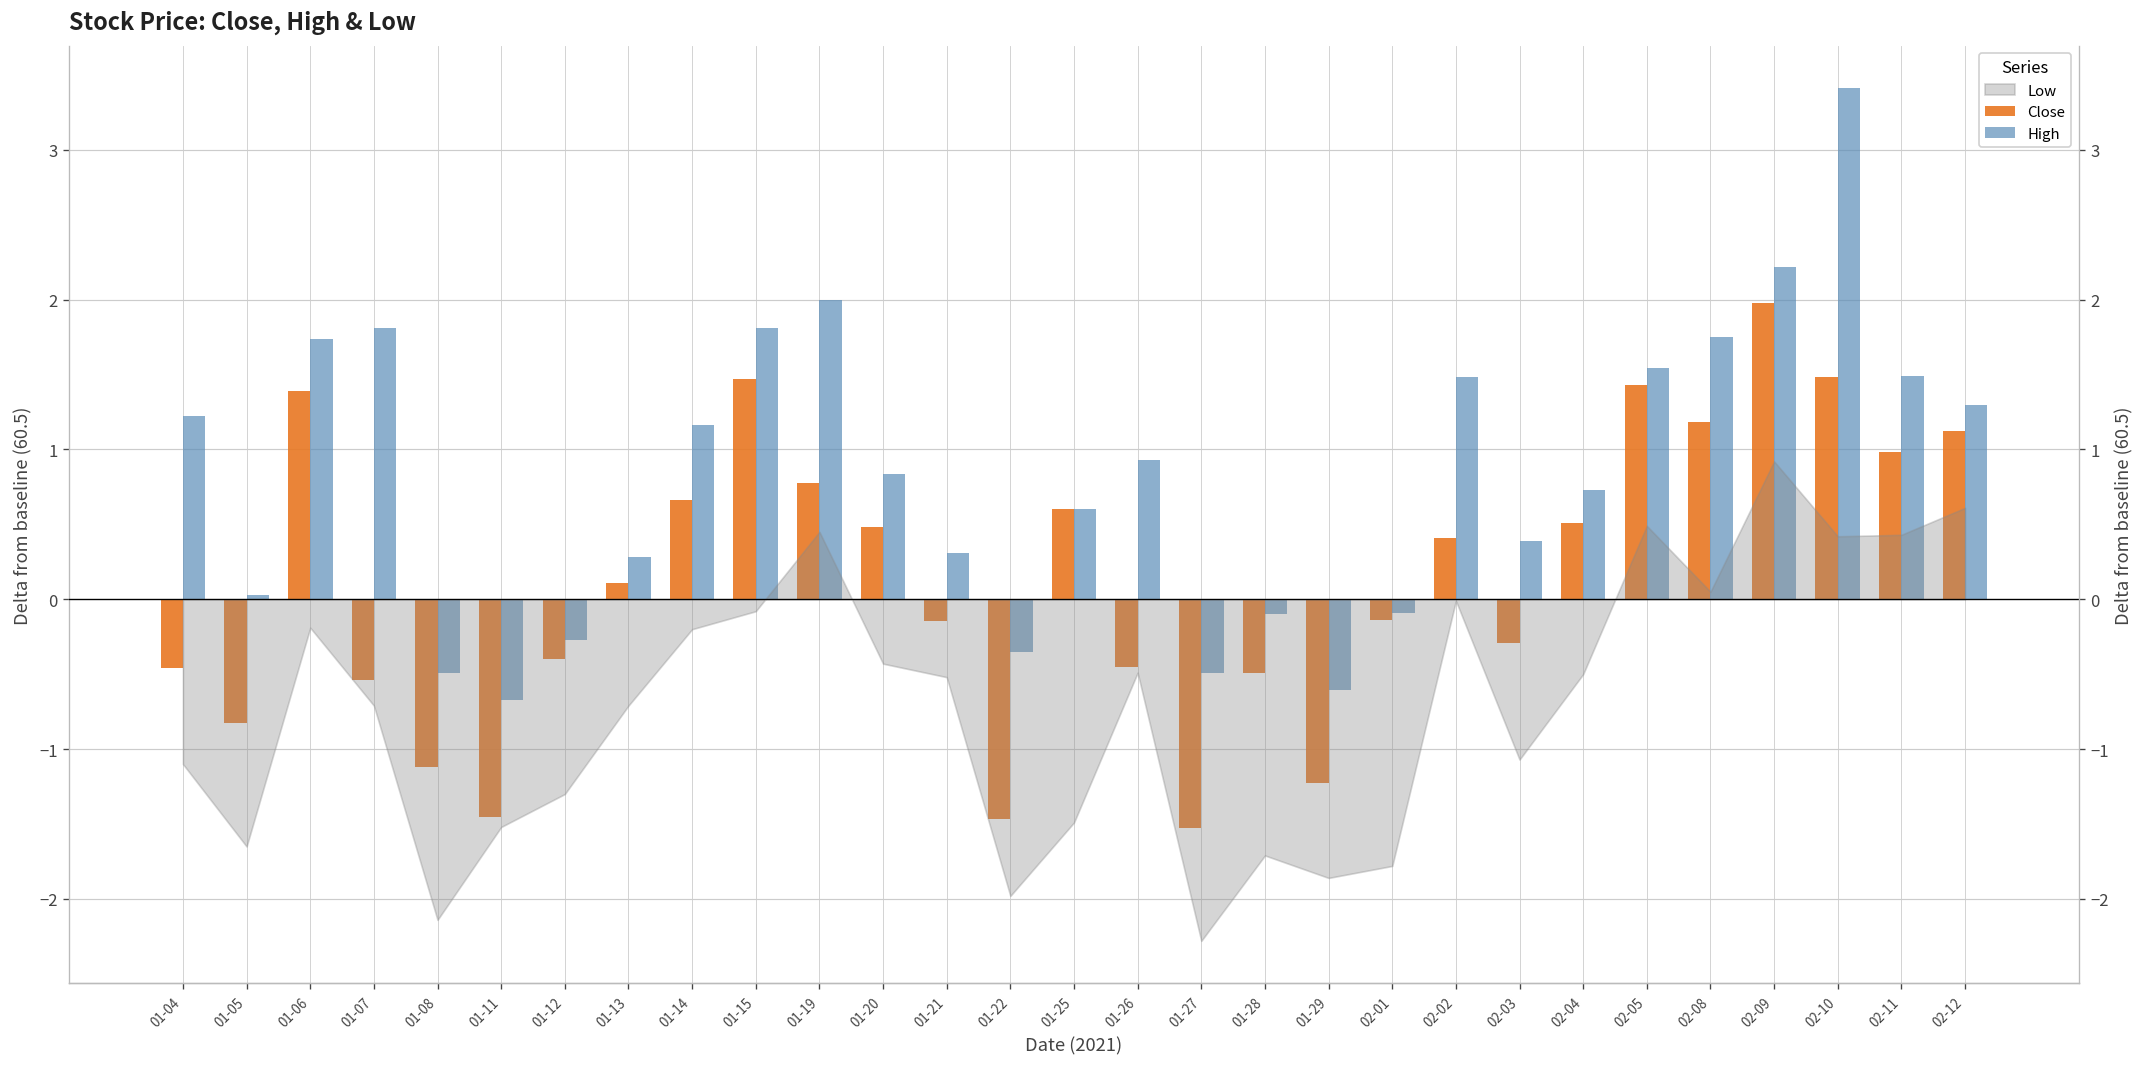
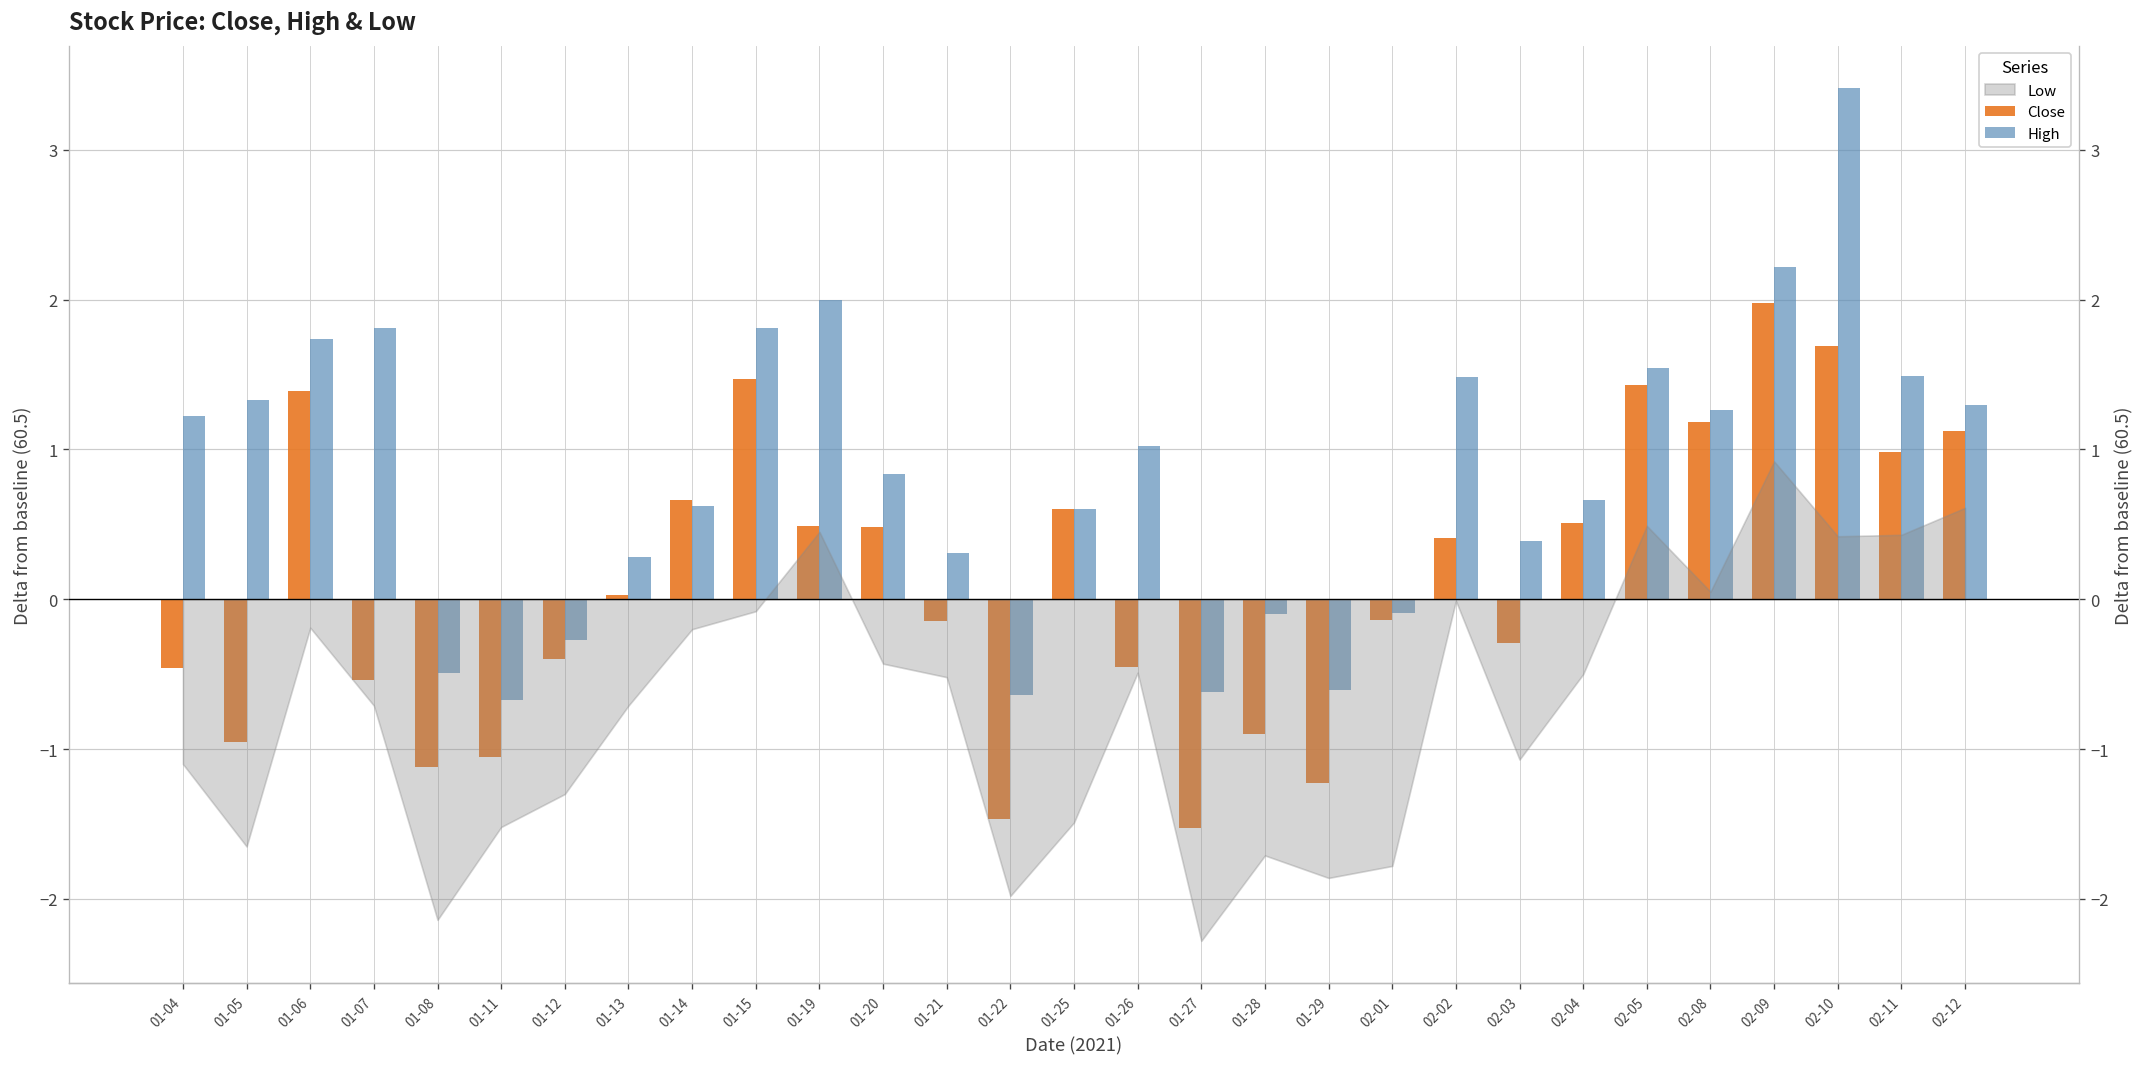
Close, 01-05: -0.83 -> -0.95
High, 01-05: 0.03 -> 1.33
Close, 01-11: -1.45 -> -1.05
Close, 01-13: 0.11 -> 0.03
High, 01-14: 1.16 -> 0.62
Close, 01-19: 0.77 -> 0.49
High, 01-22: -0.35 -> -0.64
High, 01-26: 0.93 -> 1.02
High, 01-27: -0.49 -> -0.62
Close, 01-28: -0.49 -> -0.90
High, 02-04: 0.73 -> 0.66
High, 02-08: 1.75 -> 1.26
Close, 02-10: 1.48 -> 1.69
